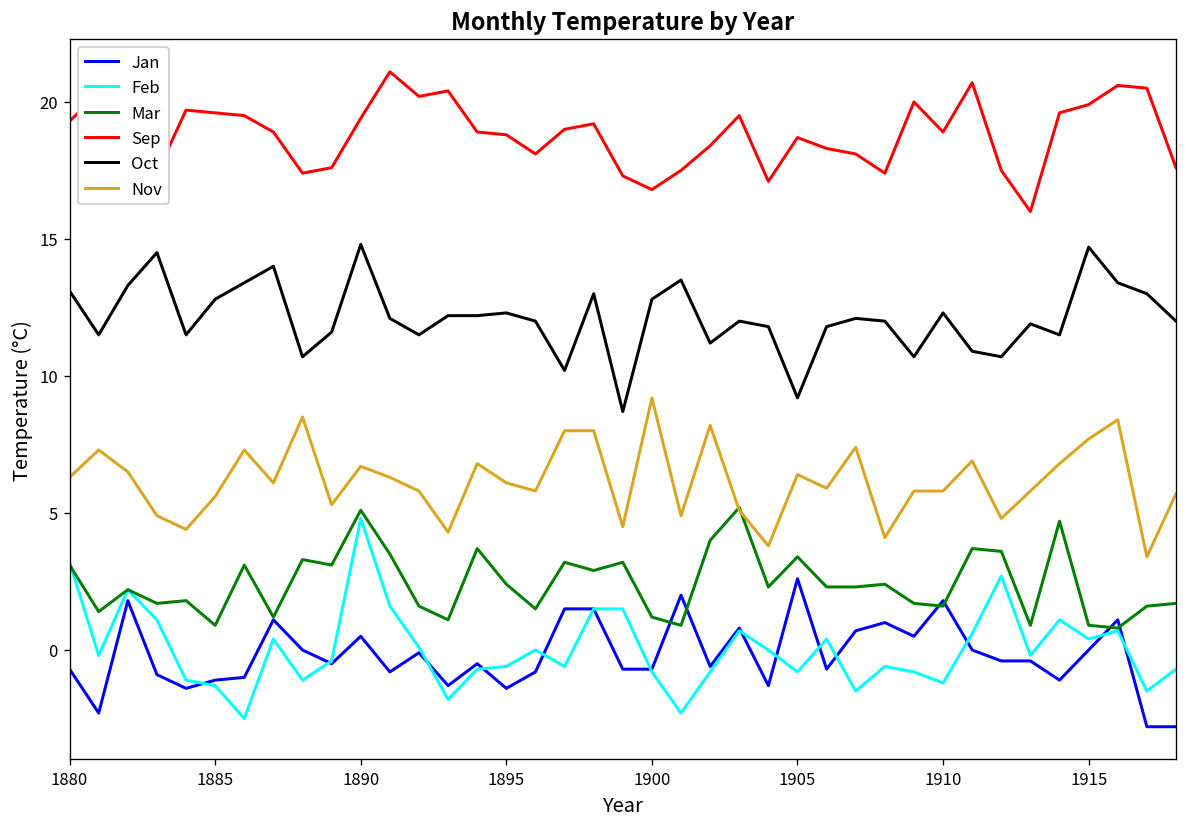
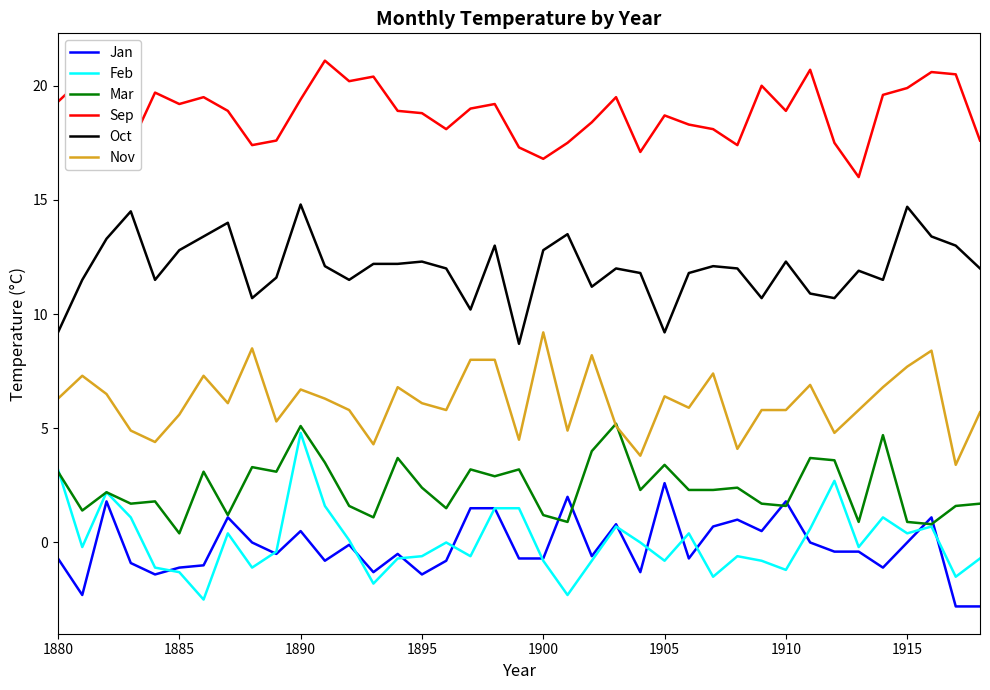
Oct, 1880: 13.1 -> 9.2
Mar, 1885: 0.9 -> 0.4
Sep, 1885: 19.6 -> 19.2
